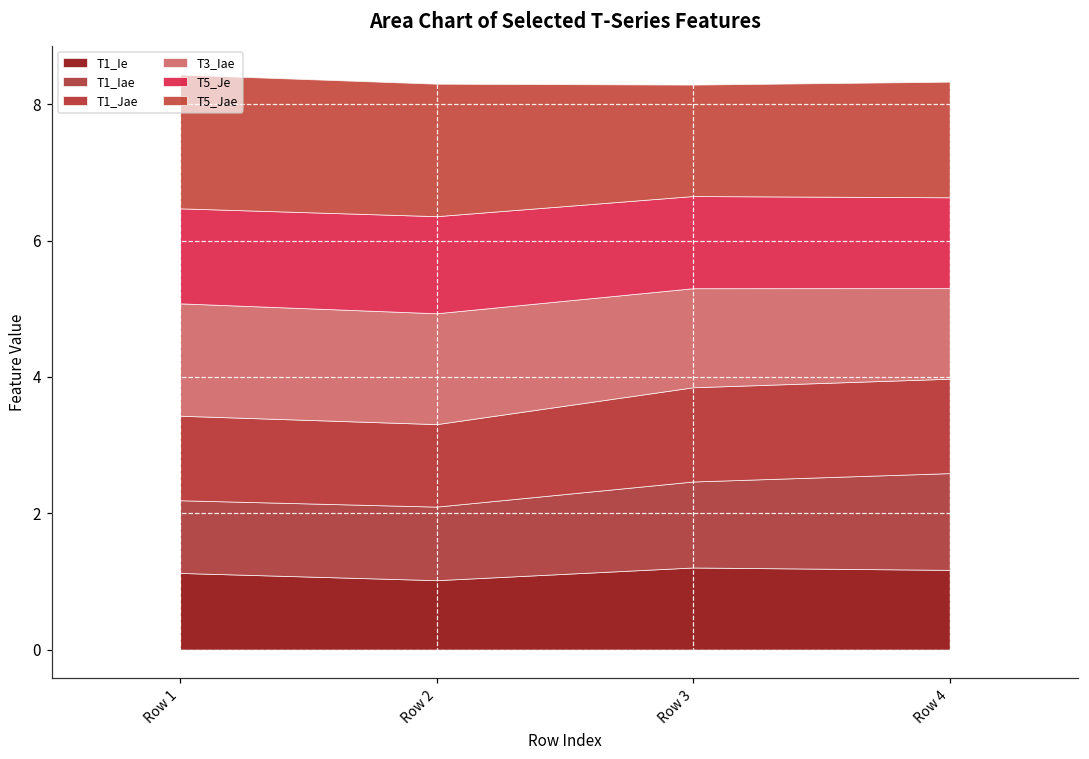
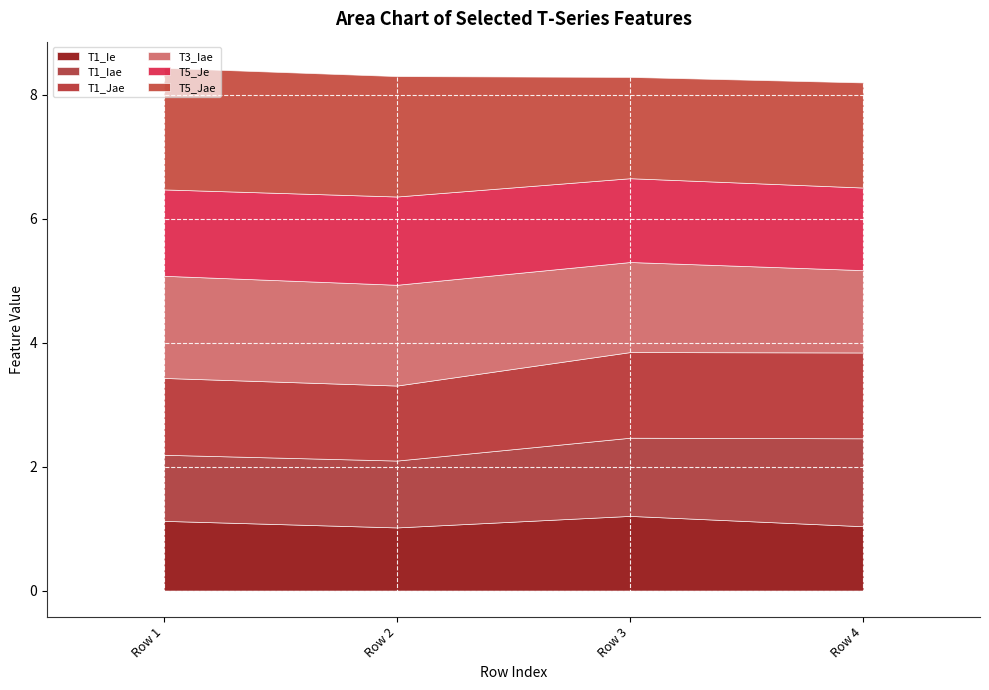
T1_Ie, Row 4: 1.2 -> 1.0
